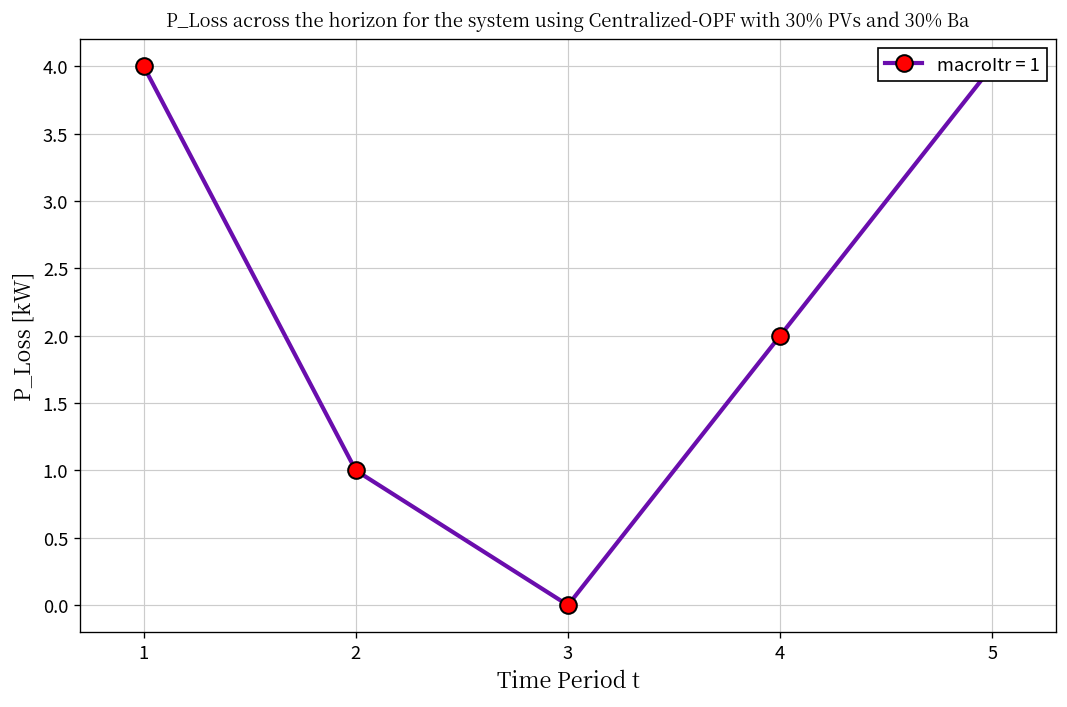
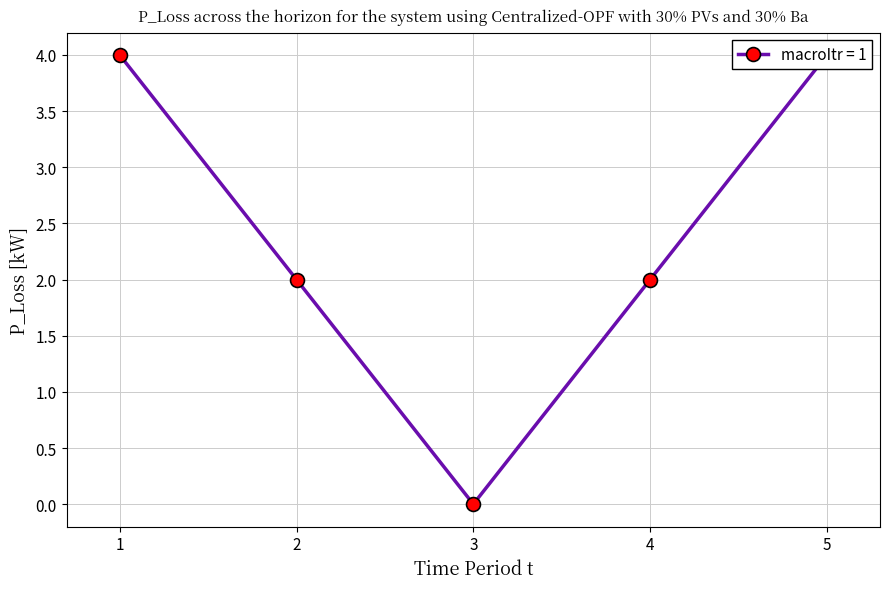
2: 1 -> 2
